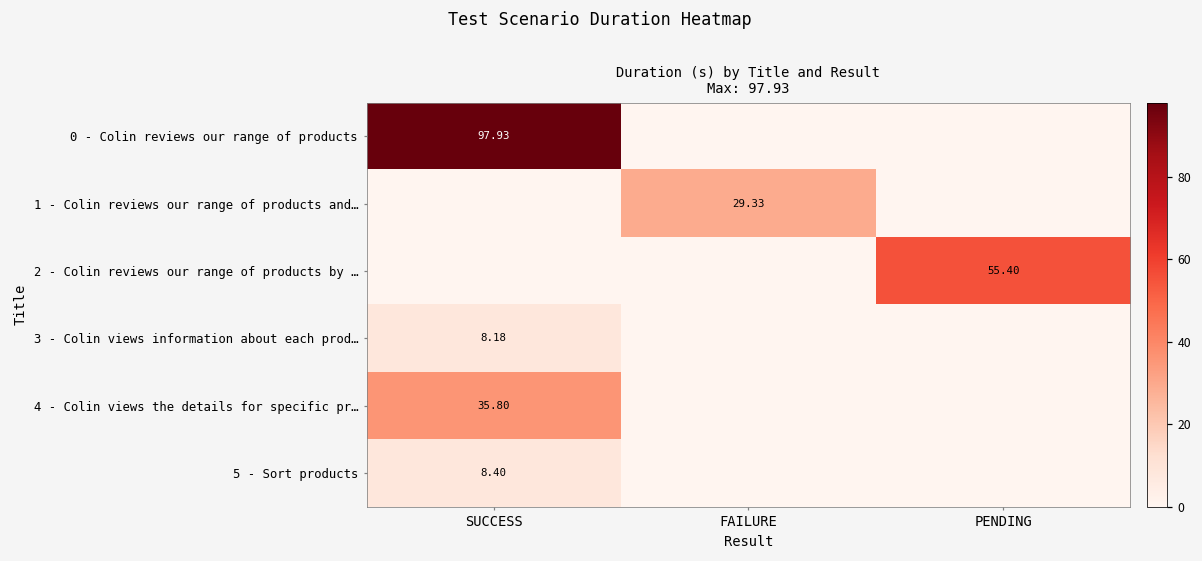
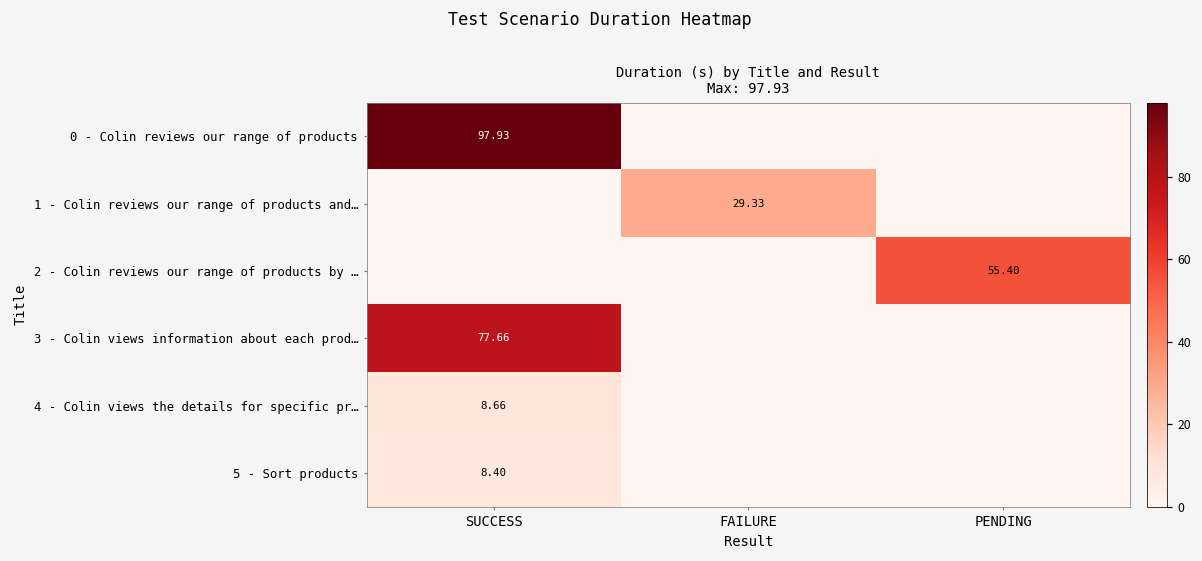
3 - Colin views information about each prod…, SUCCESS: 8.18 -> 77.66
4 - Colin views the details for specific pr…, SUCCESS: 35.80 -> 8.66
